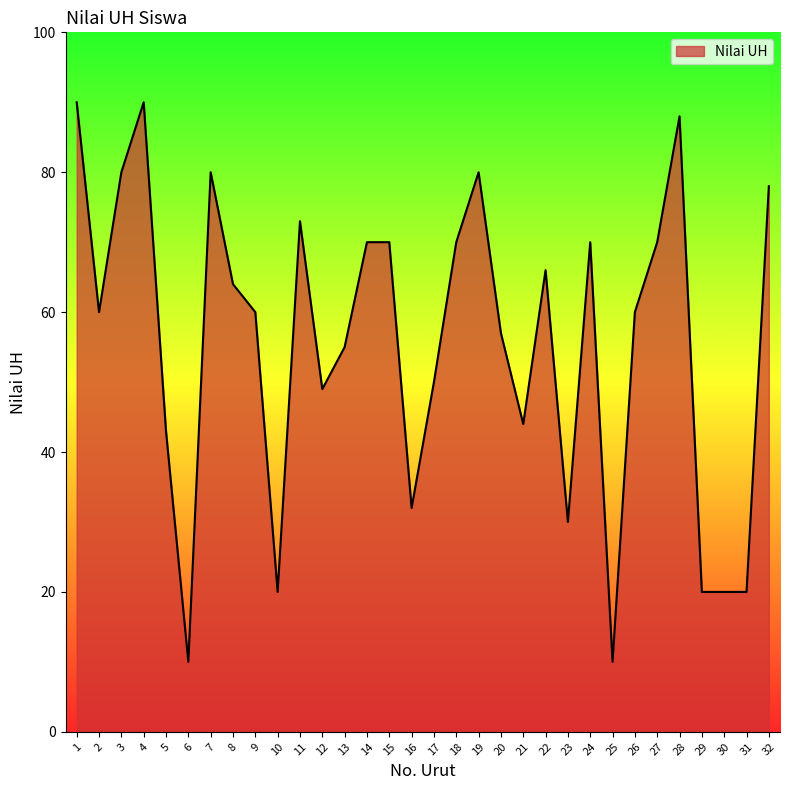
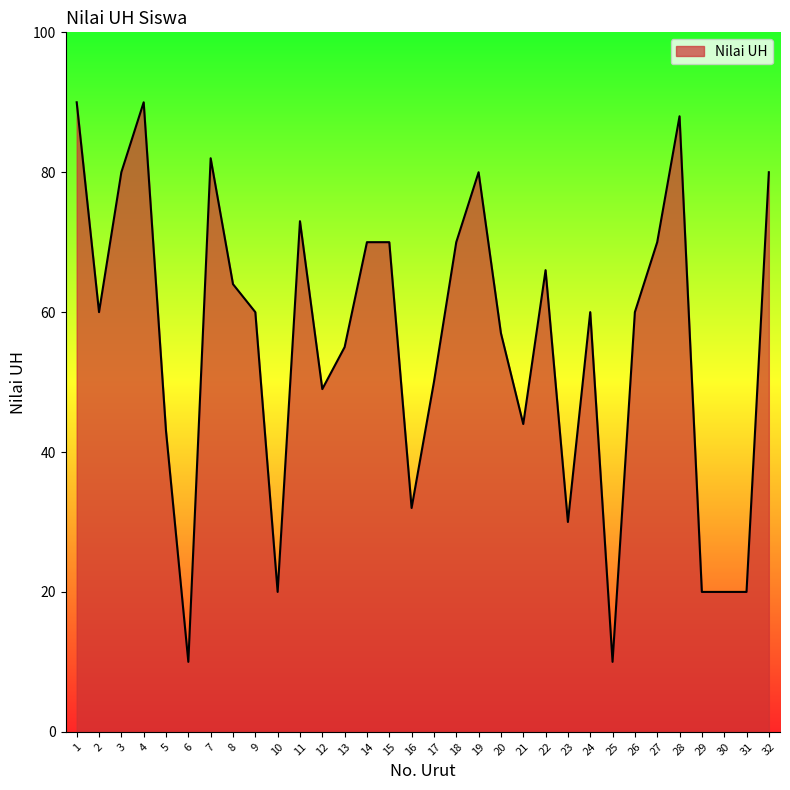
7: 80 -> 82
24: 70 -> 60
32: 78 -> 80
